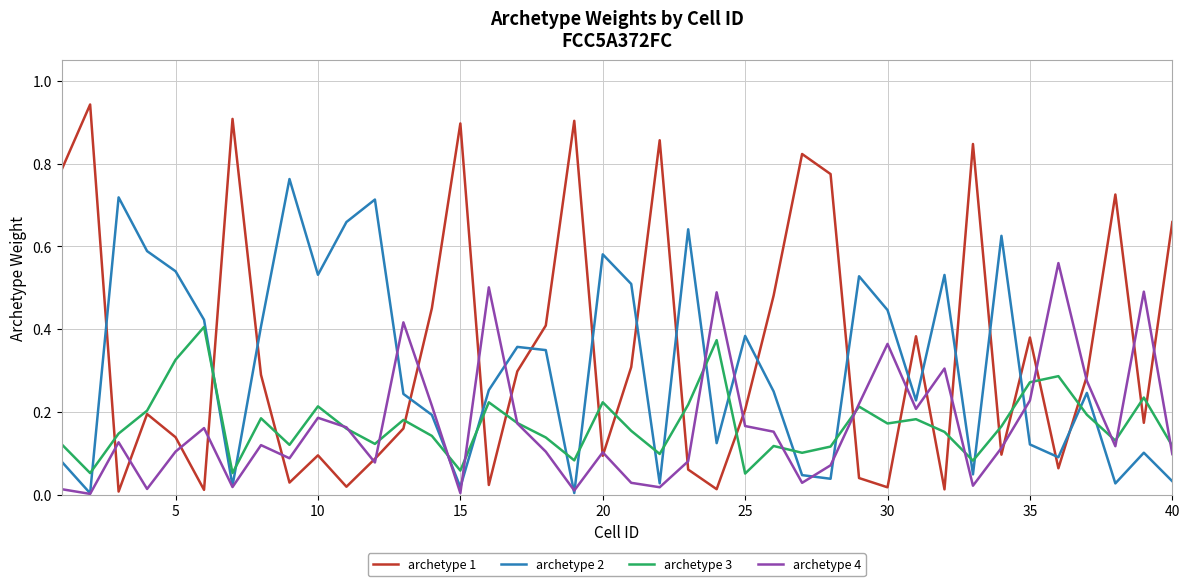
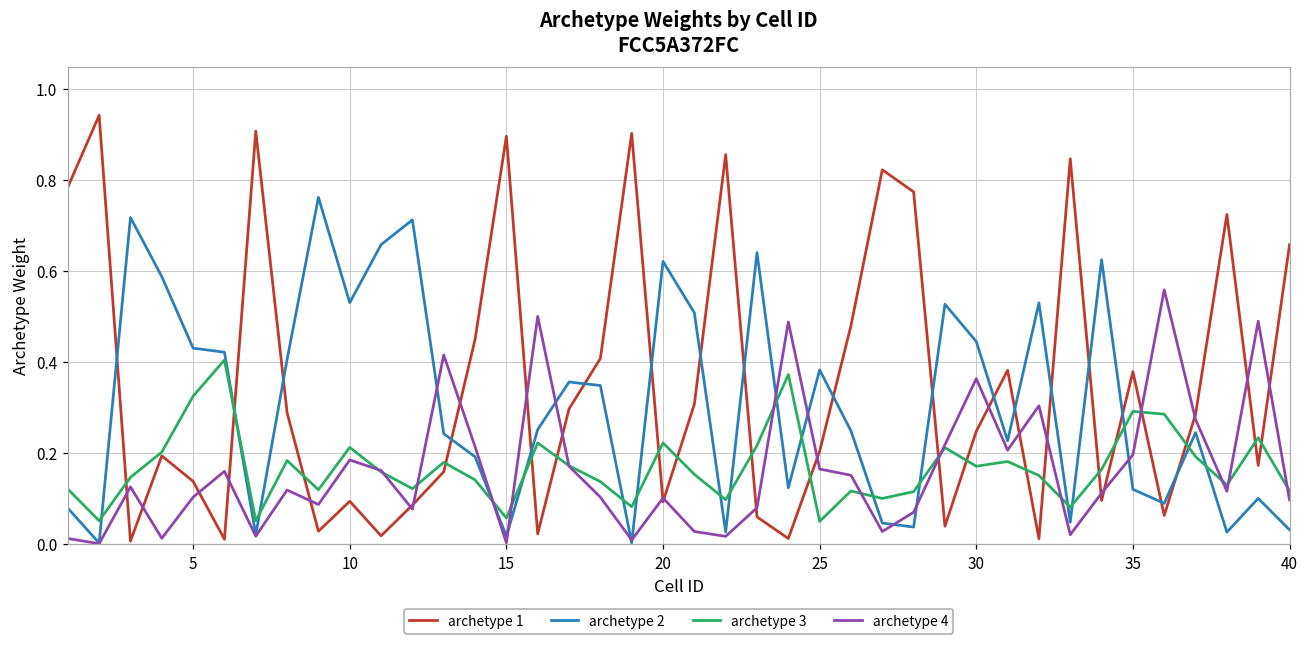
archetype 2, 5: 0.54 -> 0.43
archetype 2, 20: 0.58 -> 0.62
archetype 1, 30: 0.02 -> 0.25
archetype 3, 35: 0.27 -> 0.29
archetype 4, 35: 0.23 -> 0.20
